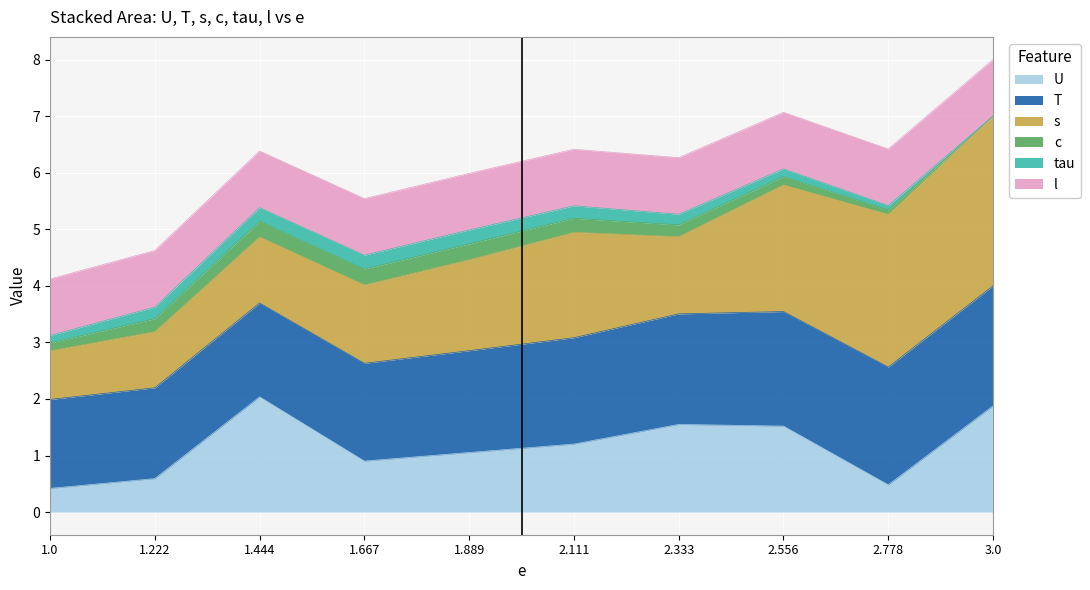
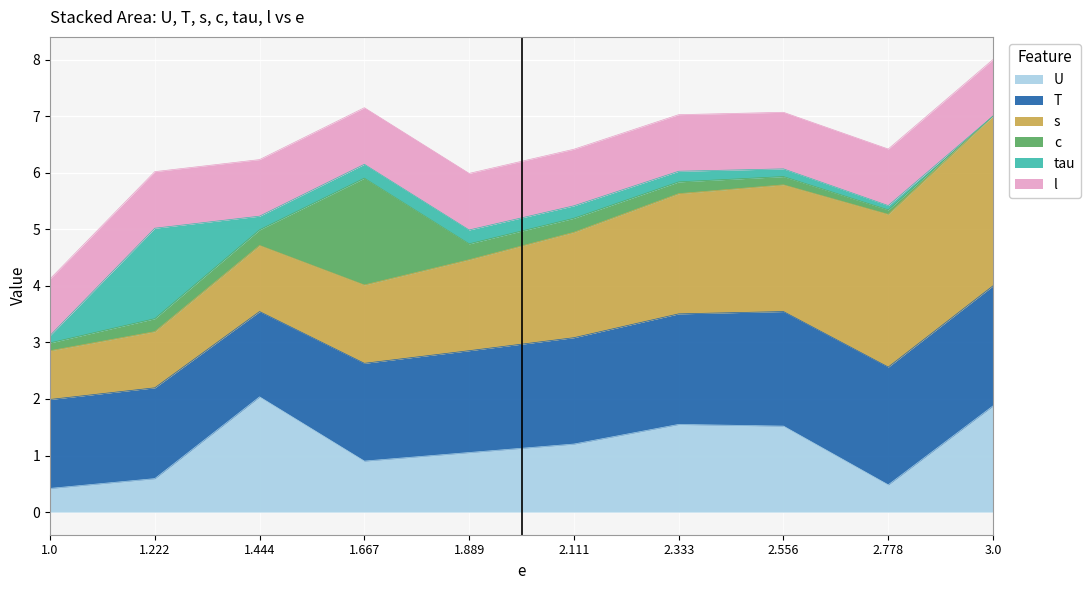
tau, 1.222: 0.2 -> 1.6
T, 1.444: 1.7 -> 1.5
c, 1.667: 0.3 -> 1.9
s, 2.333: 1.4 -> 2.1
